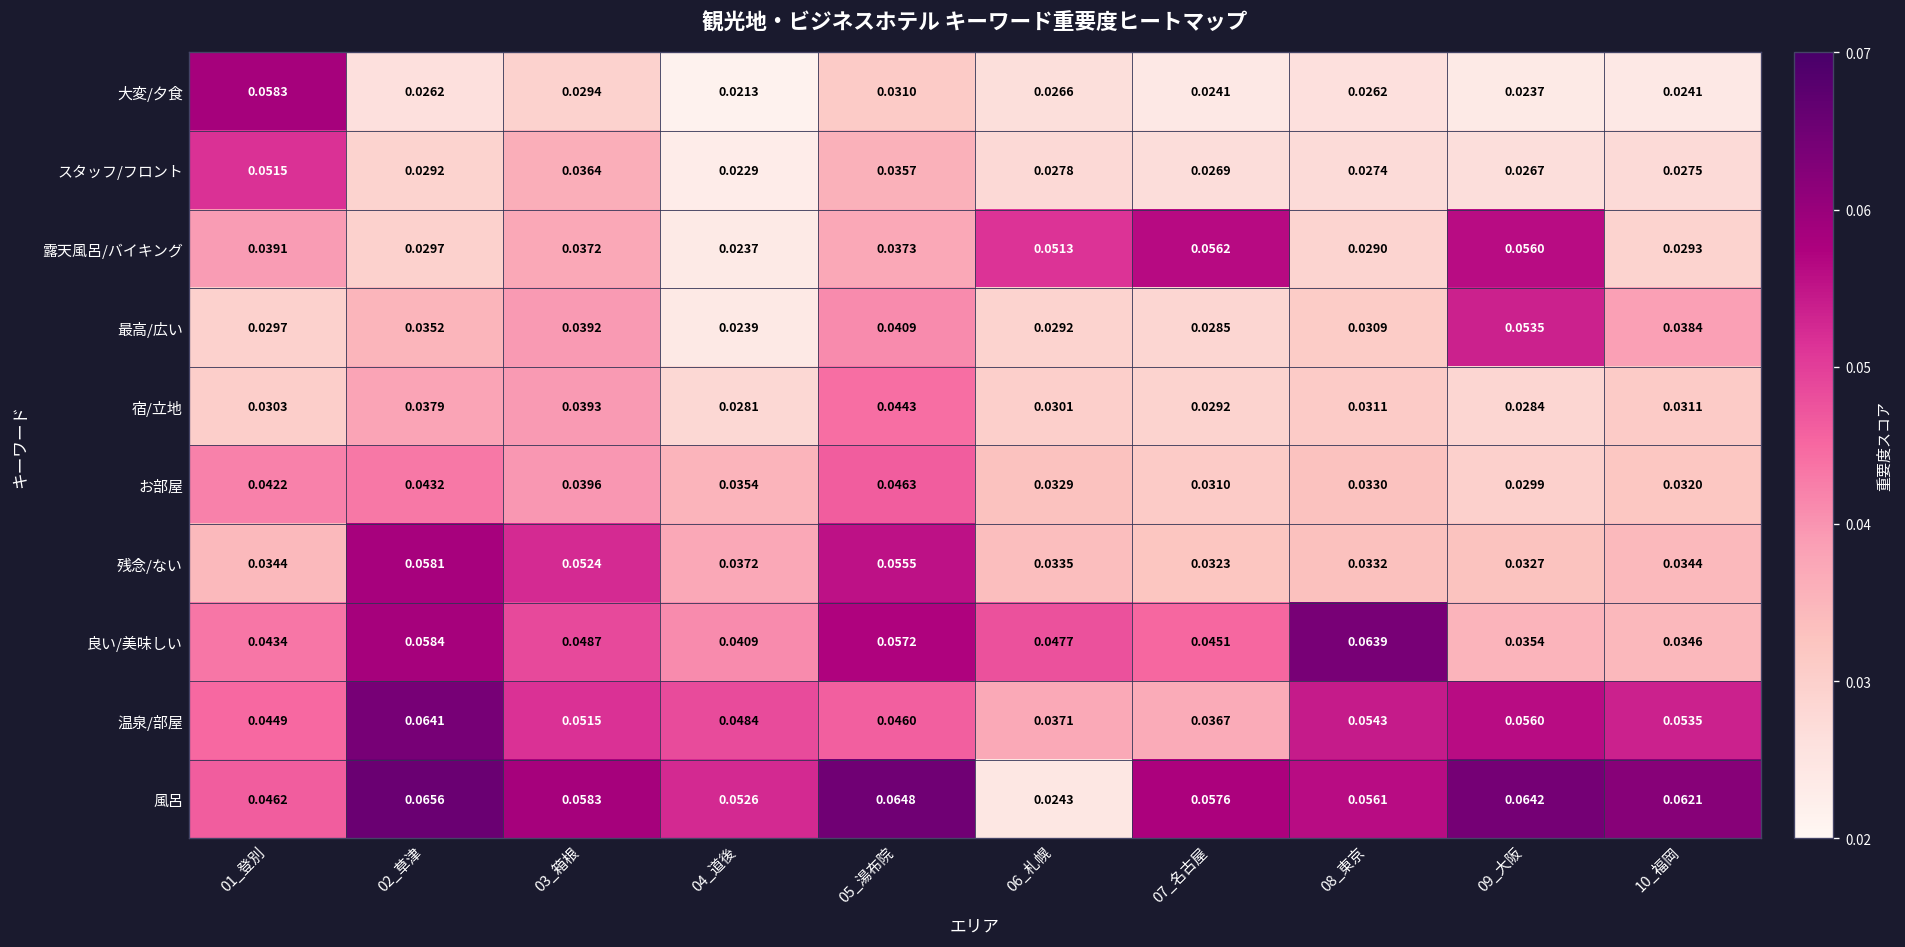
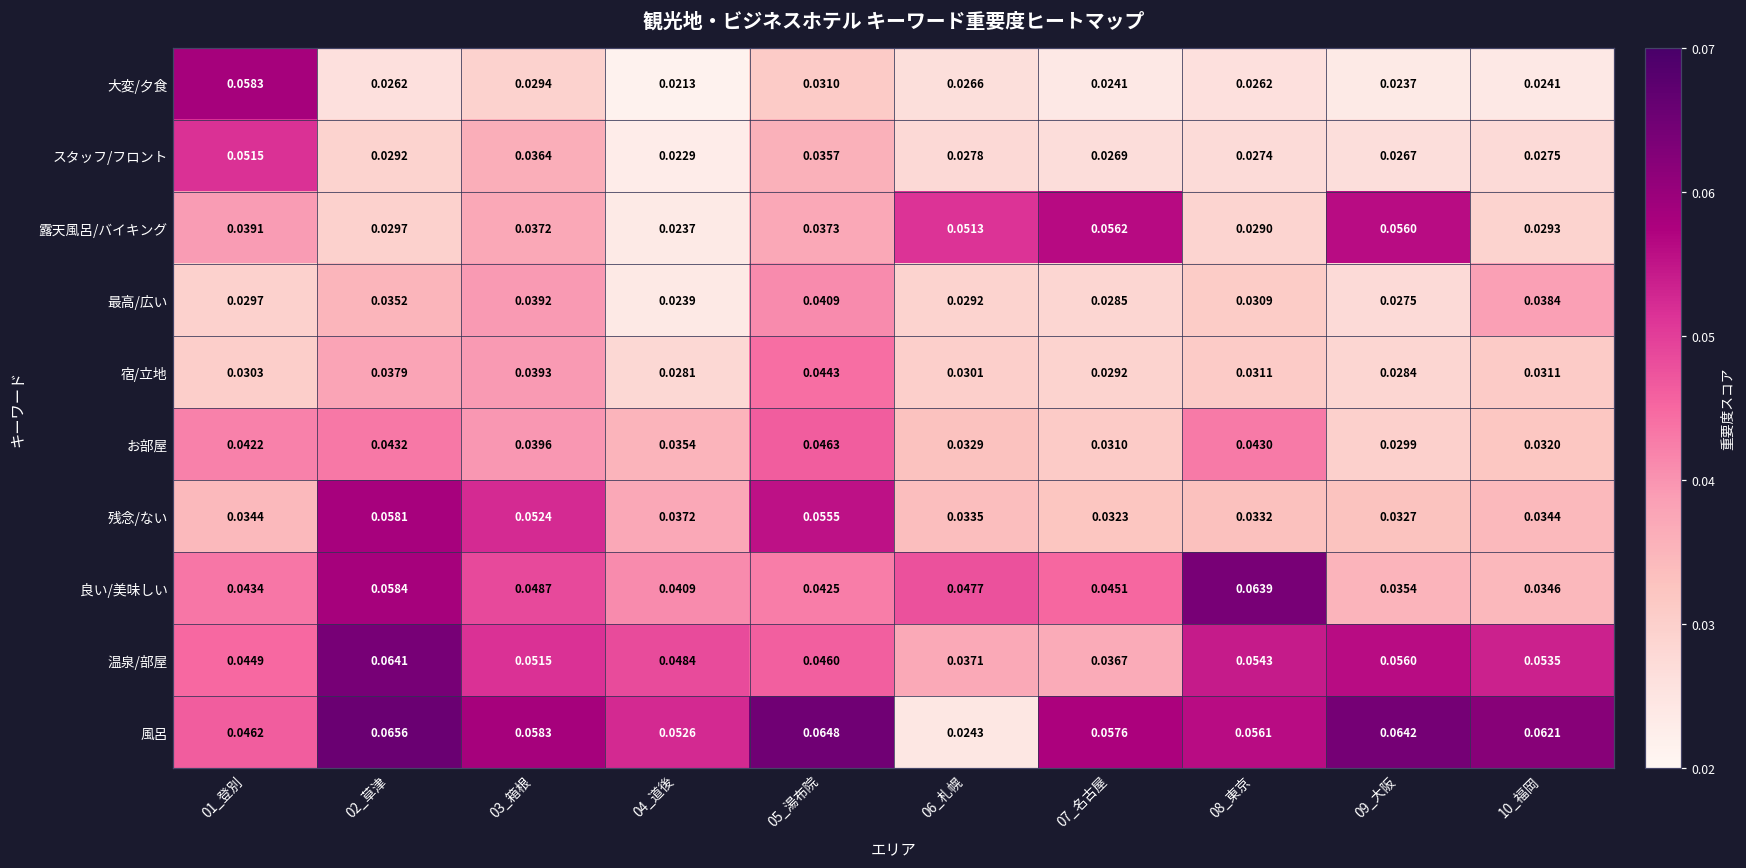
最高/広い, 09_大阪: 0.0535 -> 0.0275
お部屋, 08_東京: 0.0330 -> 0.0430
良い/美味しい, 05_湯布院: 0.0572 -> 0.0425
